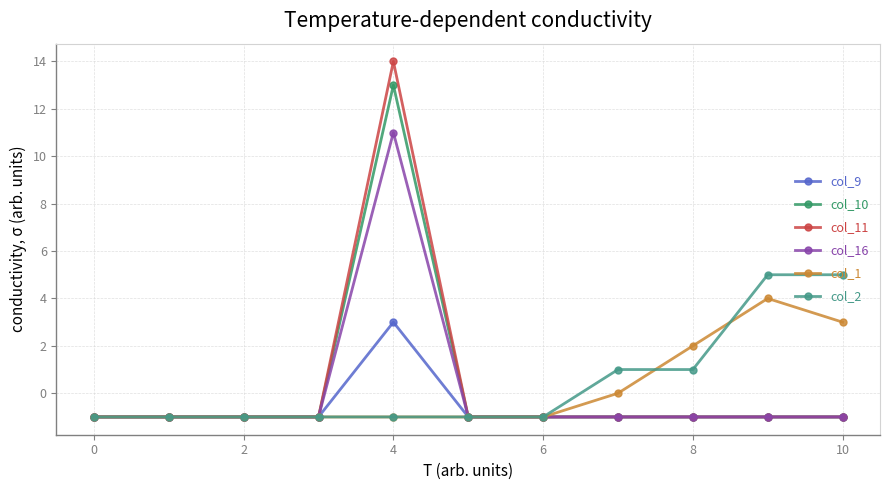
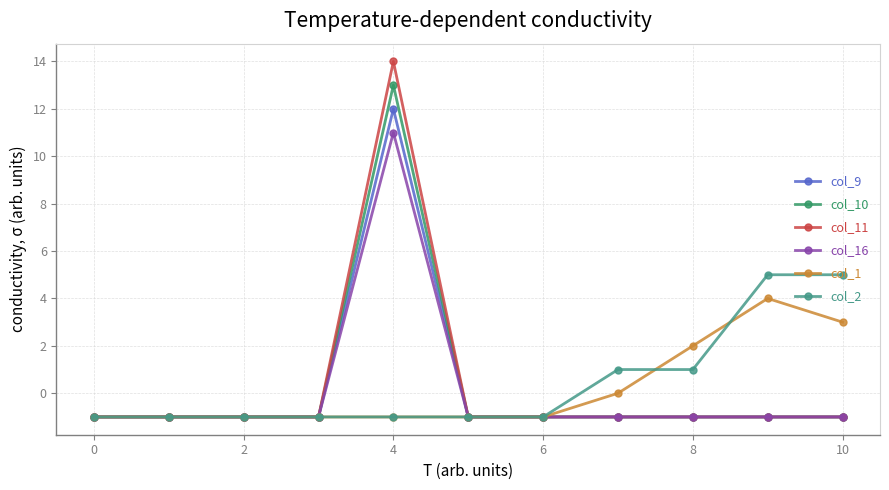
col_9, 4: 3 -> 12
